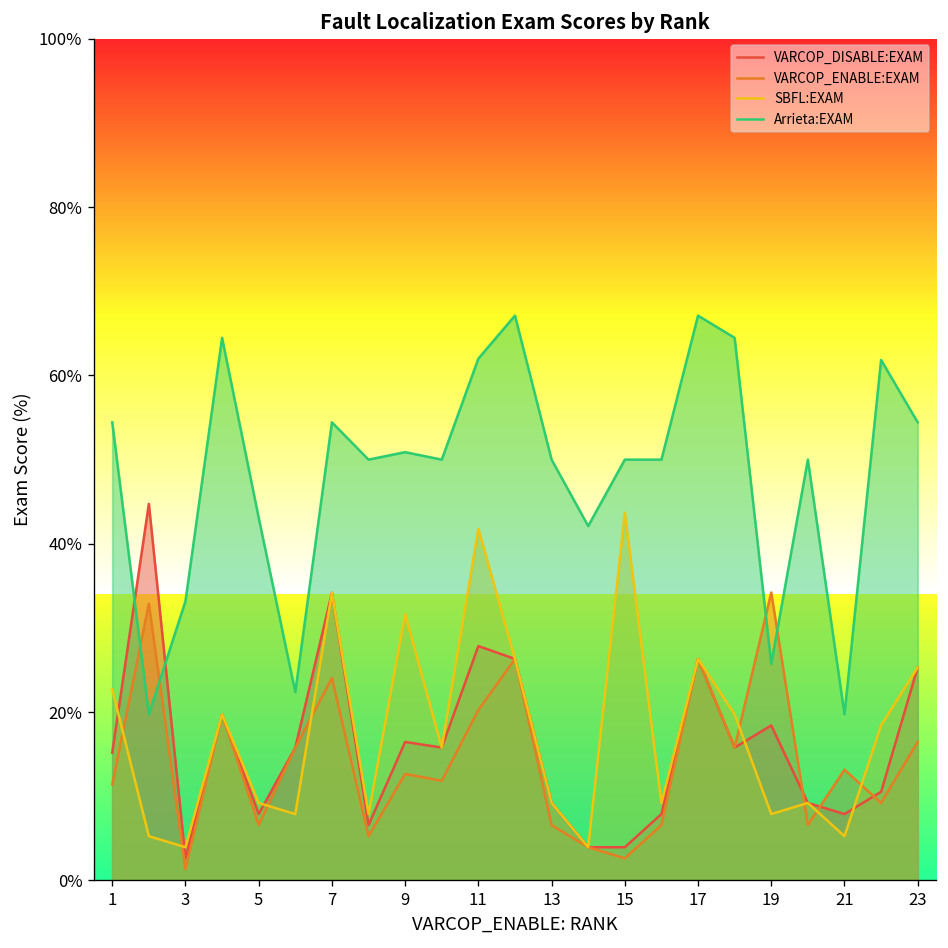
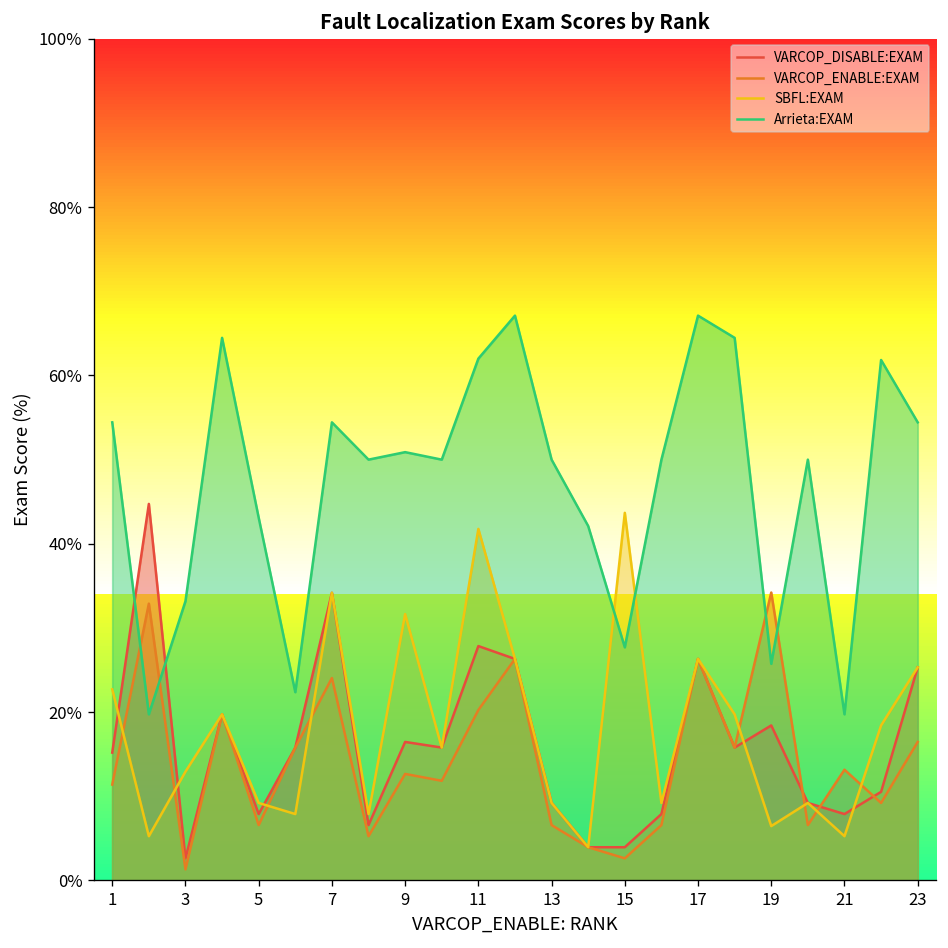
SBFL:EXAM, 3: 4% -> 13%
Arrieta:EXAM, 15: 50% -> 28%
SBFL:EXAM, 19: 8% -> 6%
